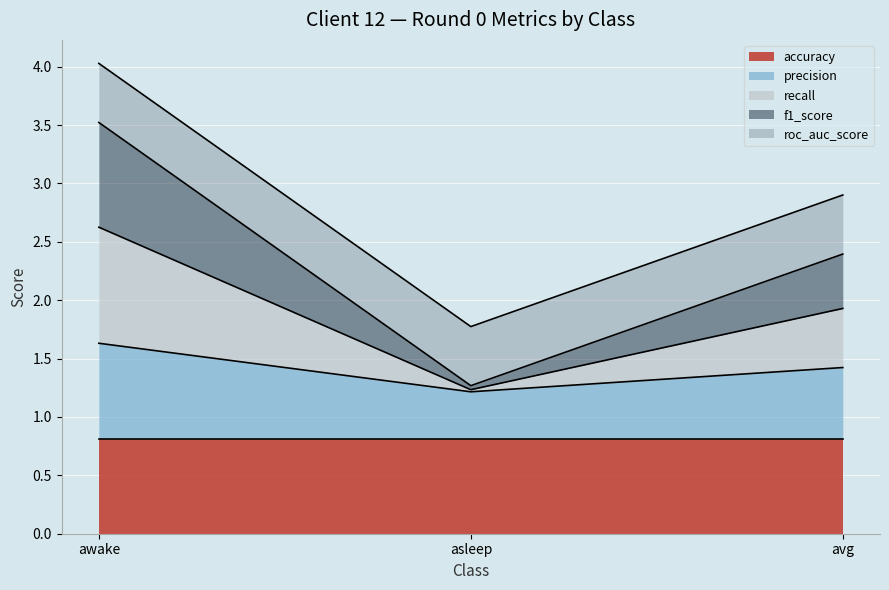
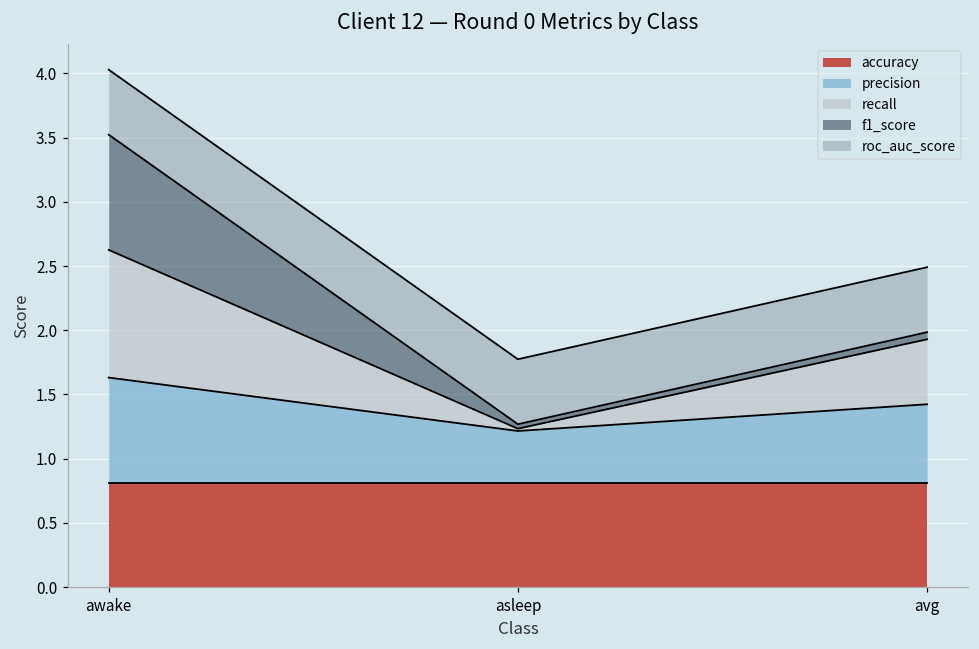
f1_score, avg: 0.47 -> 0.06
